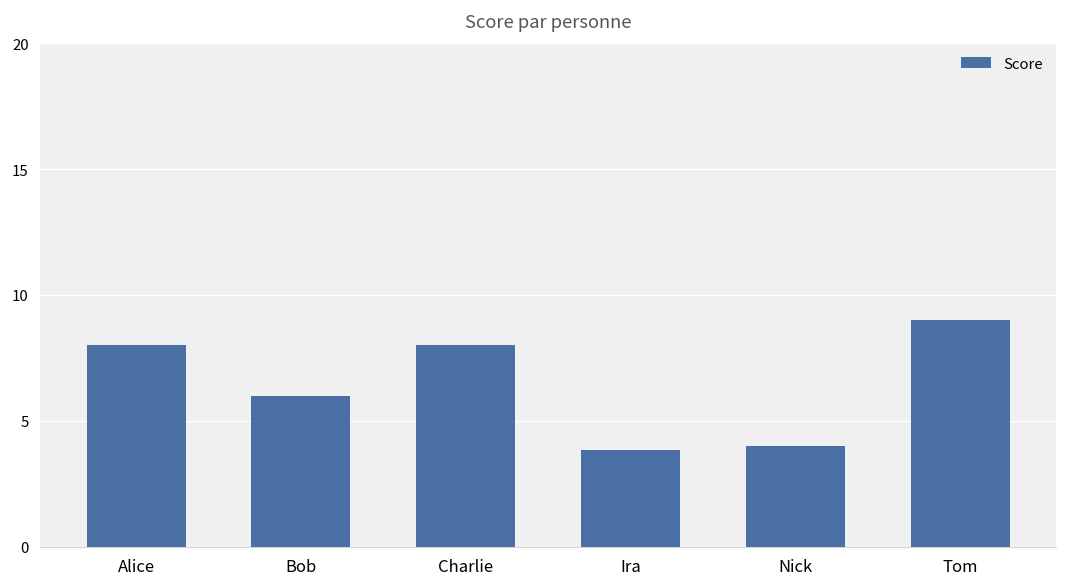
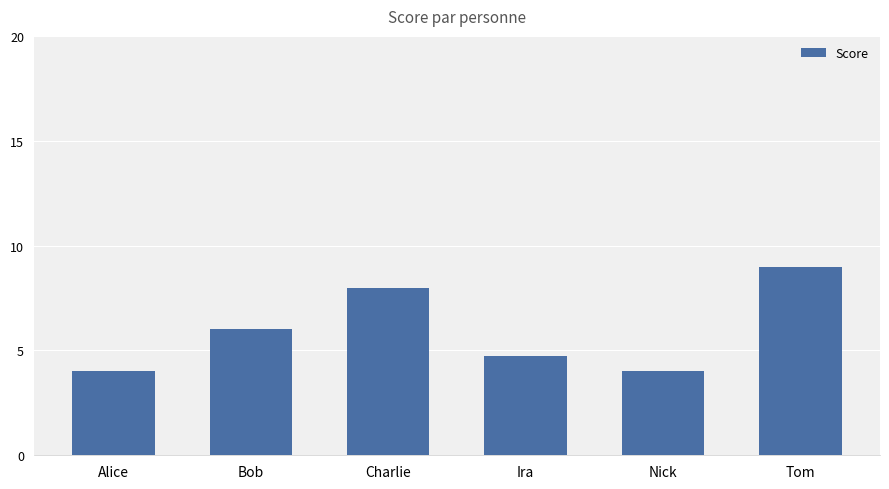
Alice: 8 -> 4
Ira: 3.8 -> 4.8
